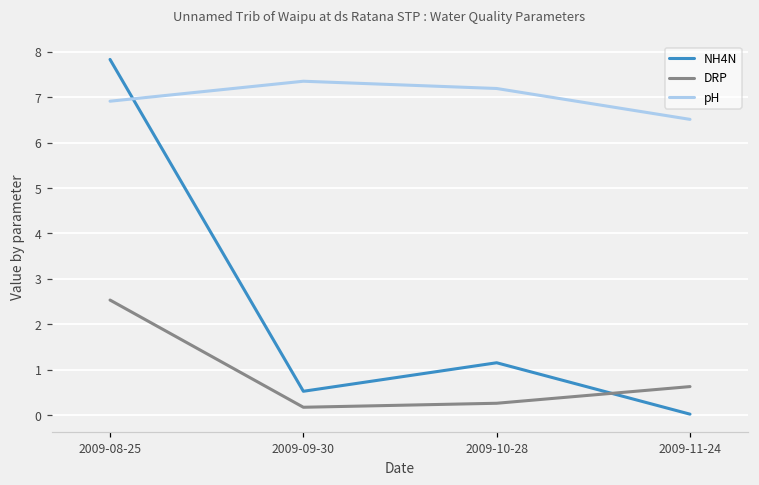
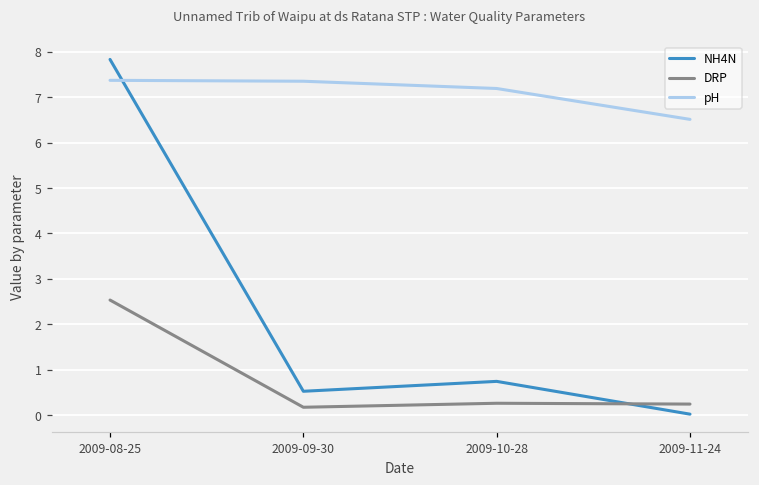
pH, 2009-08-25: 6.9 -> 7.4
NH4N, 2009-10-28: 1.2 -> 0.7
DRP, 2009-11-24: 0.6 -> 0.2
